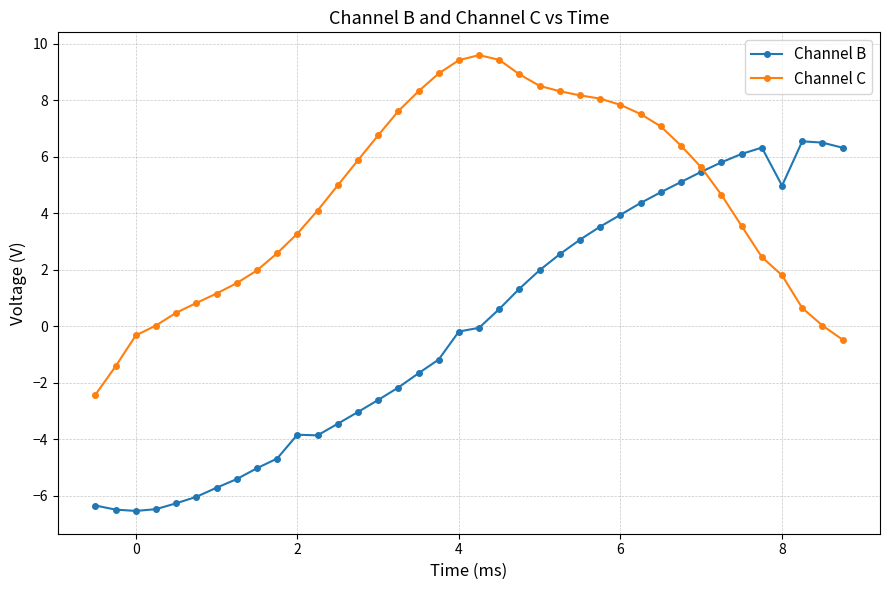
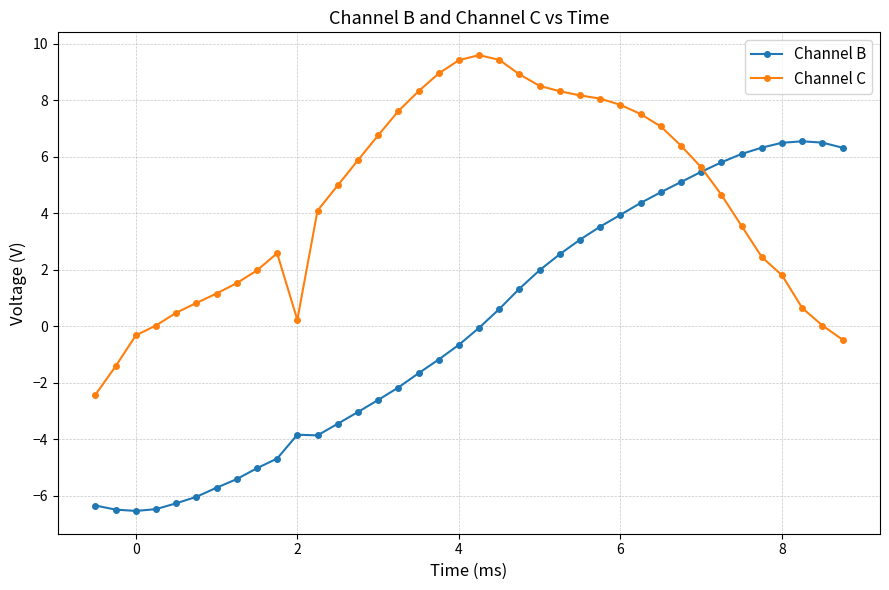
Channel C, 2: 3.3 -> 0.2
Channel B, 4: -0.2 -> -0.7
Channel B, 8: 5.0 -> 6.5
